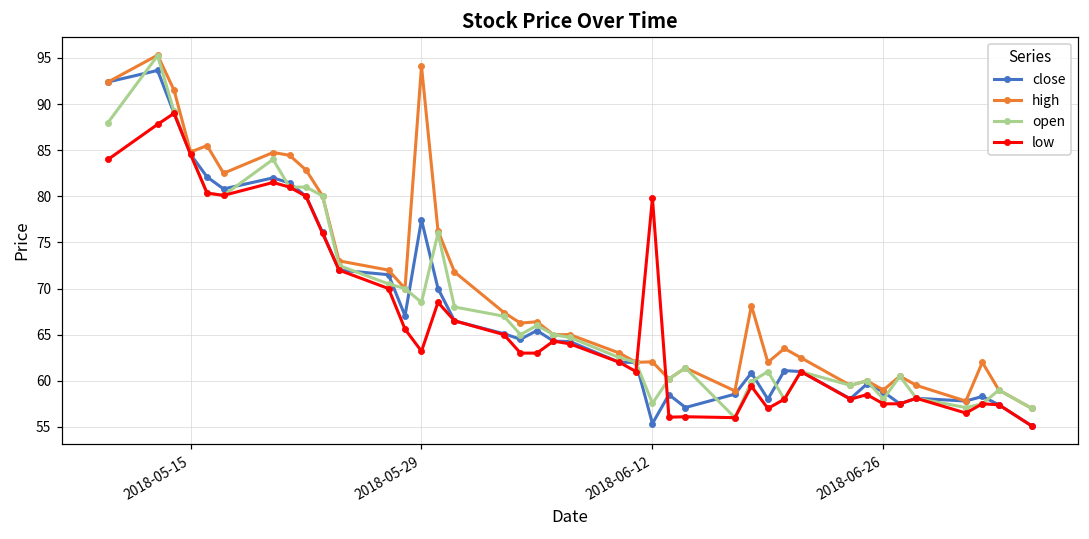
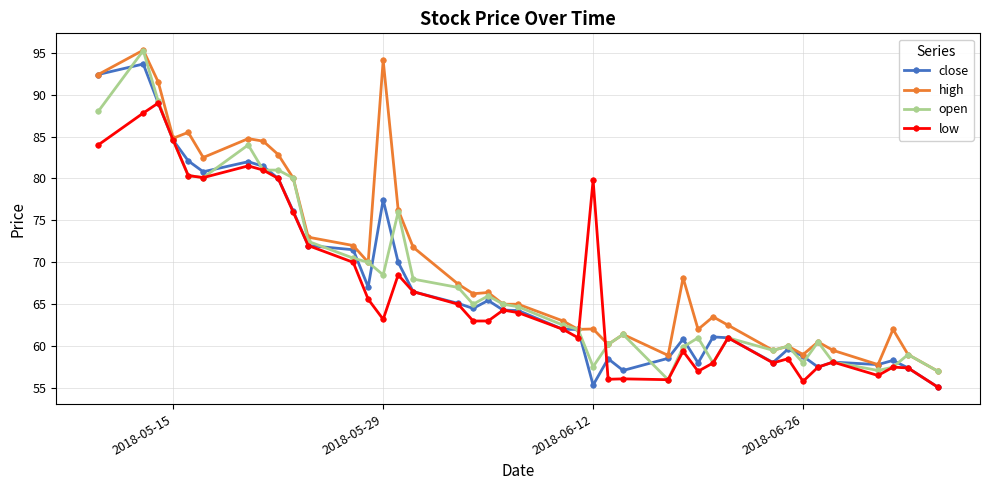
low, 2018-06-26: 58 -> 56
